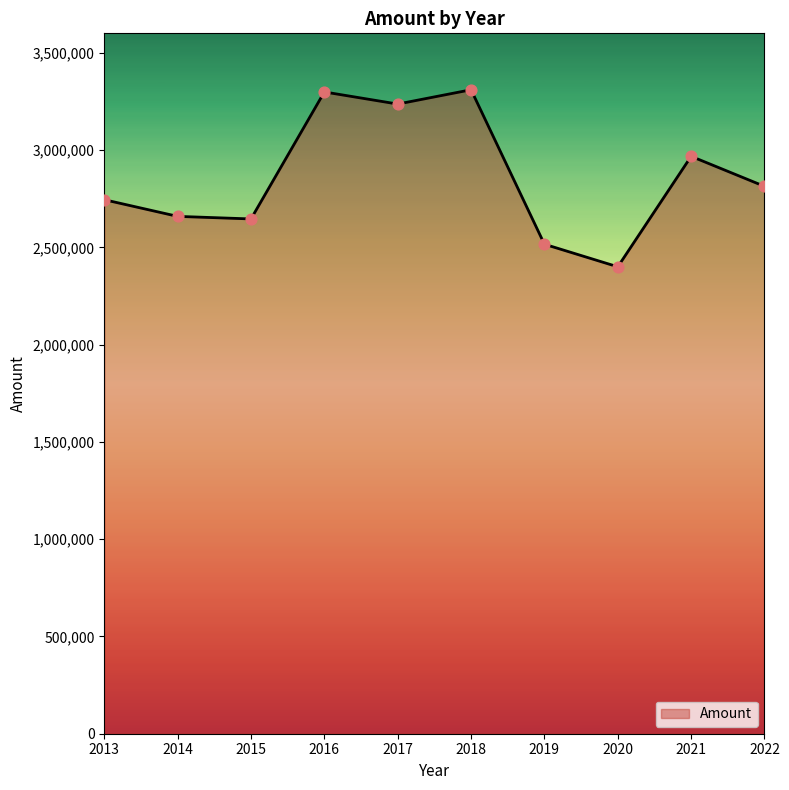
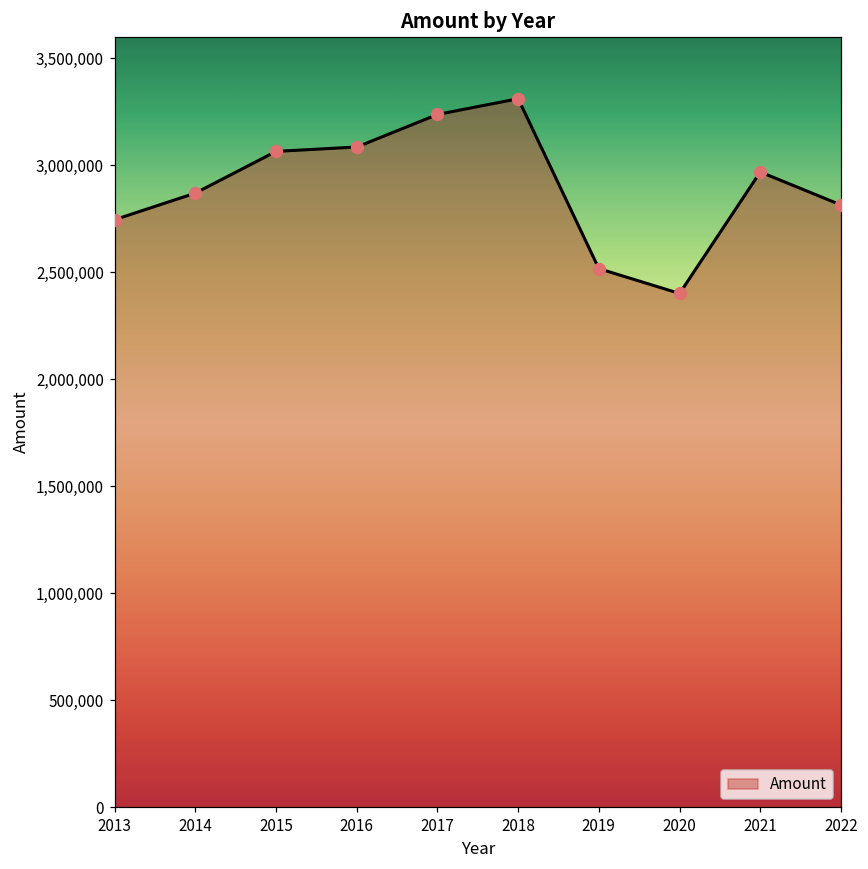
2014: 2,660,000 -> 2,870,000
2015: 2,650,000 -> 3,060,000
2016: 3,300,000 -> 3,080,000
